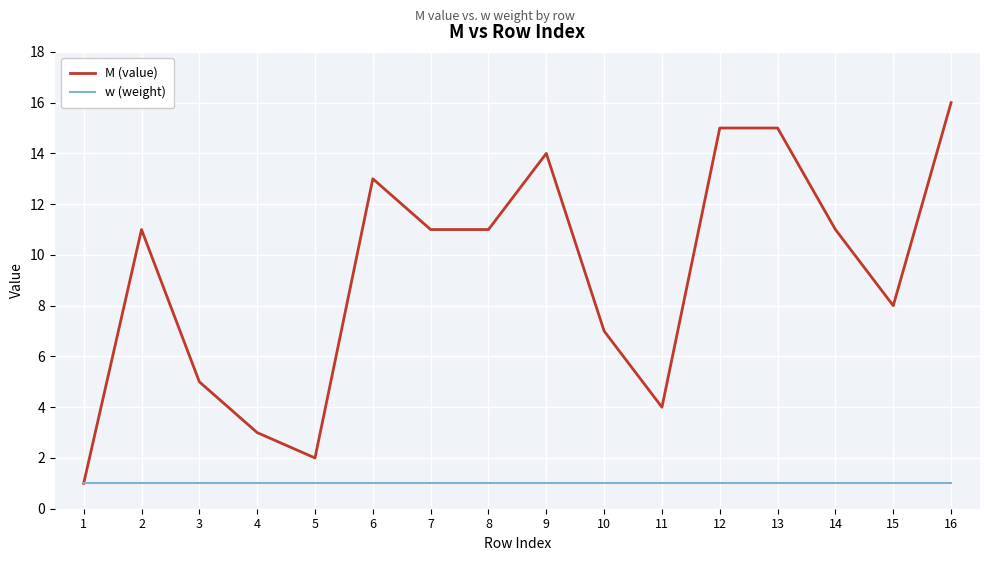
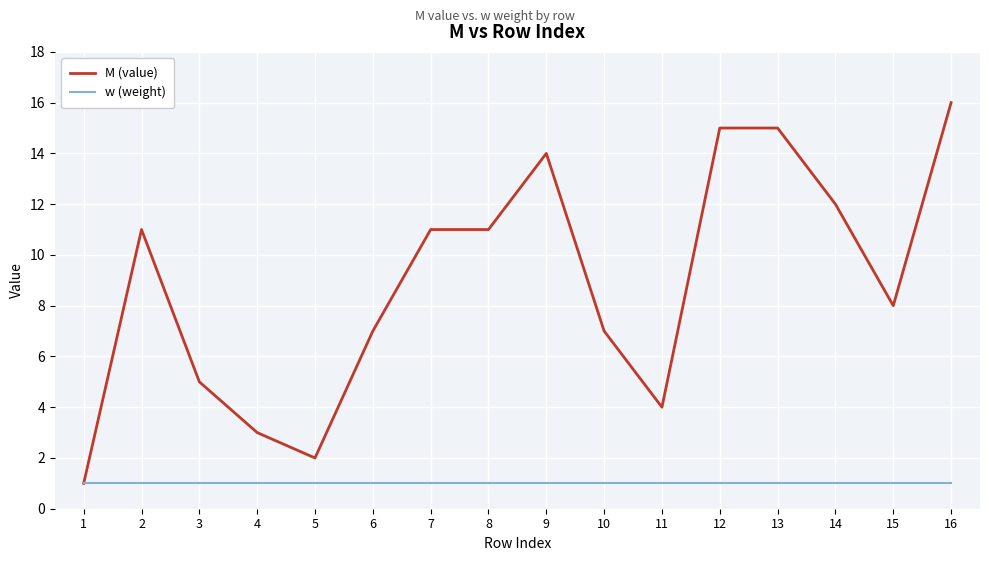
M (value), 6: 13 -> 7
M (value), 14: 11 -> 12
